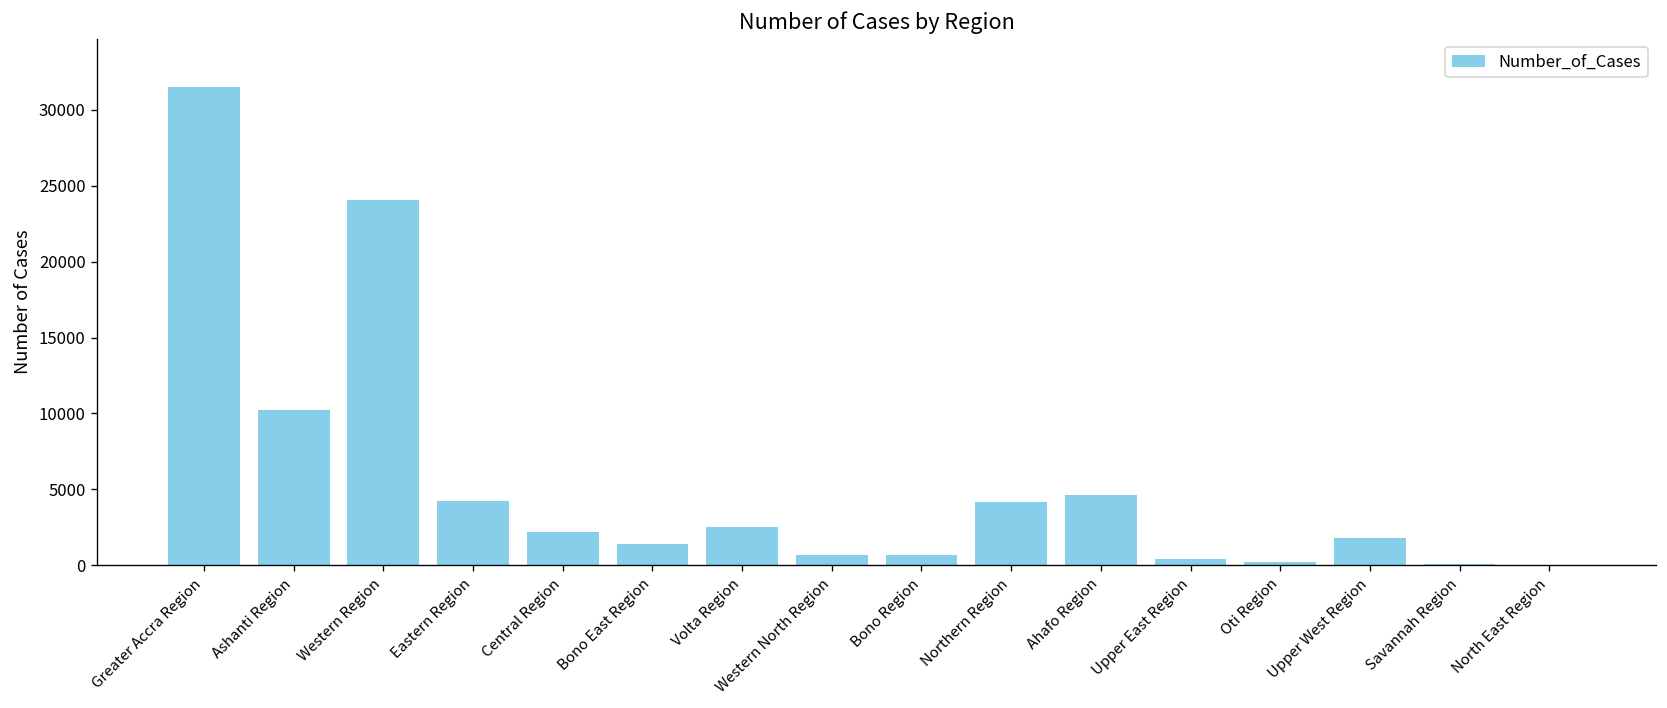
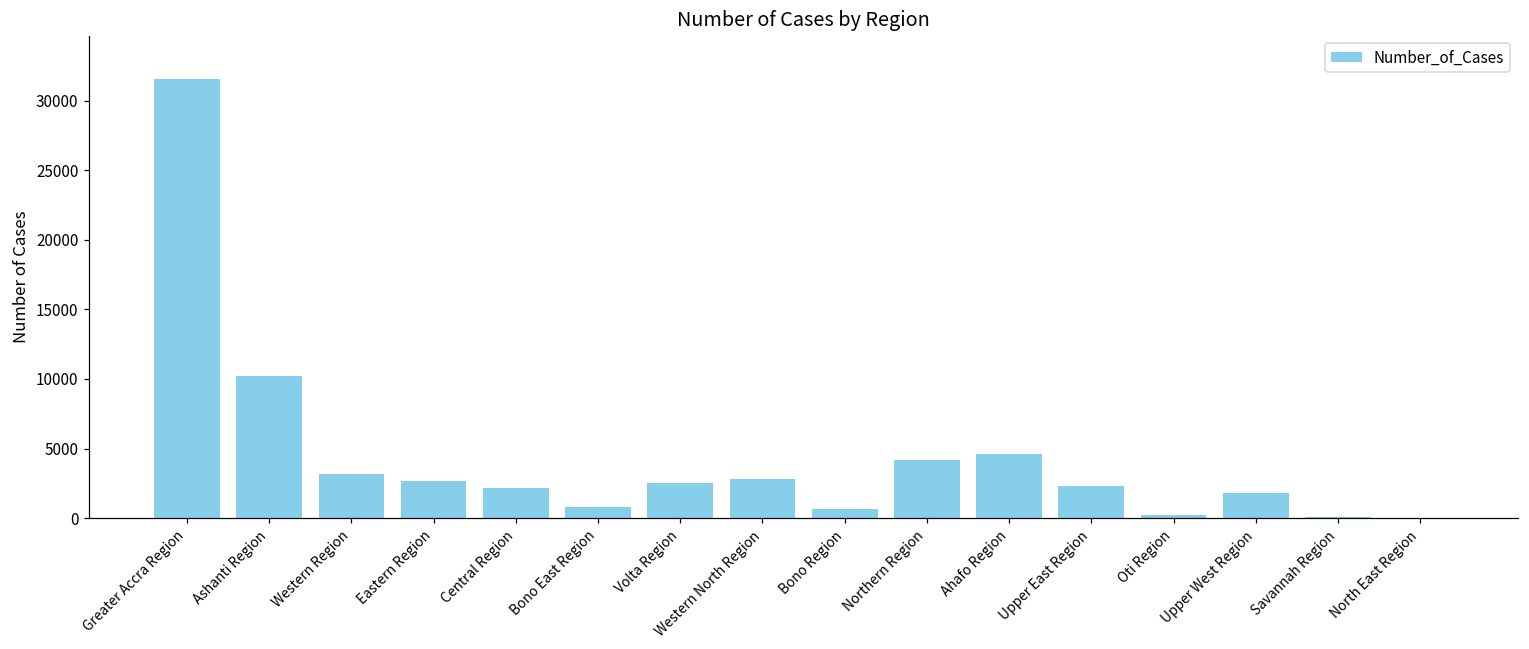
Western Region: 24000 -> 3100
Eastern Region: 4300 -> 2700
Bono East Region: 1400 -> 800
Western North Region: 700 -> 2800
Upper East Region: 400 -> 2300
